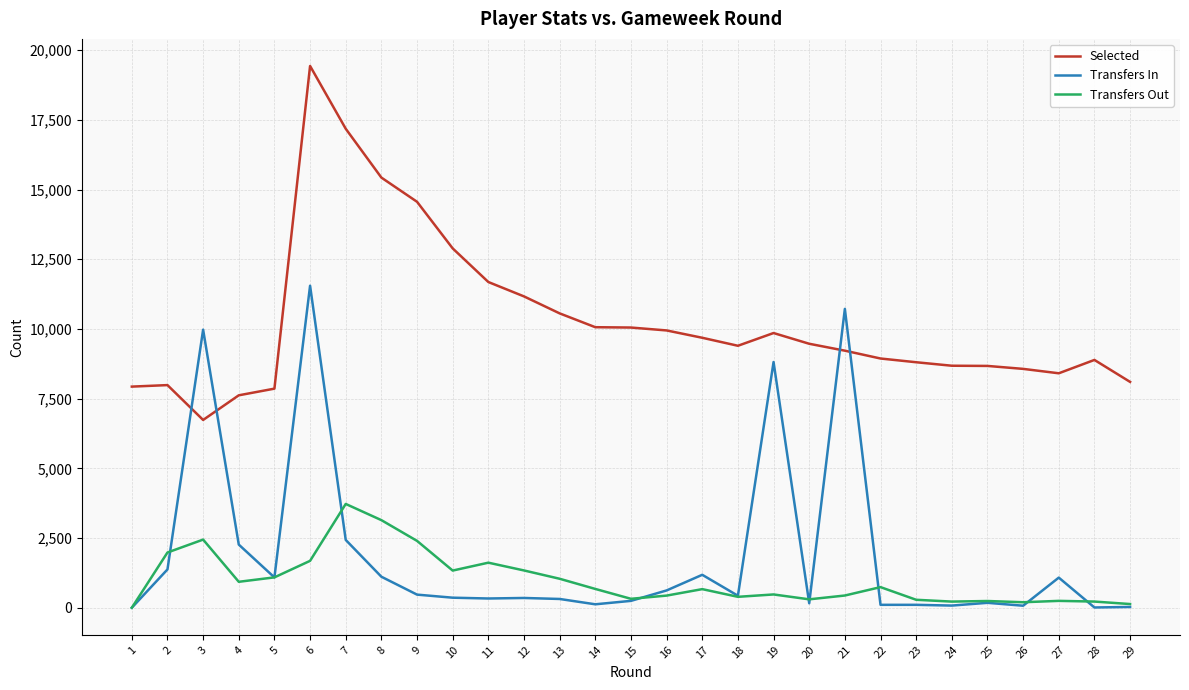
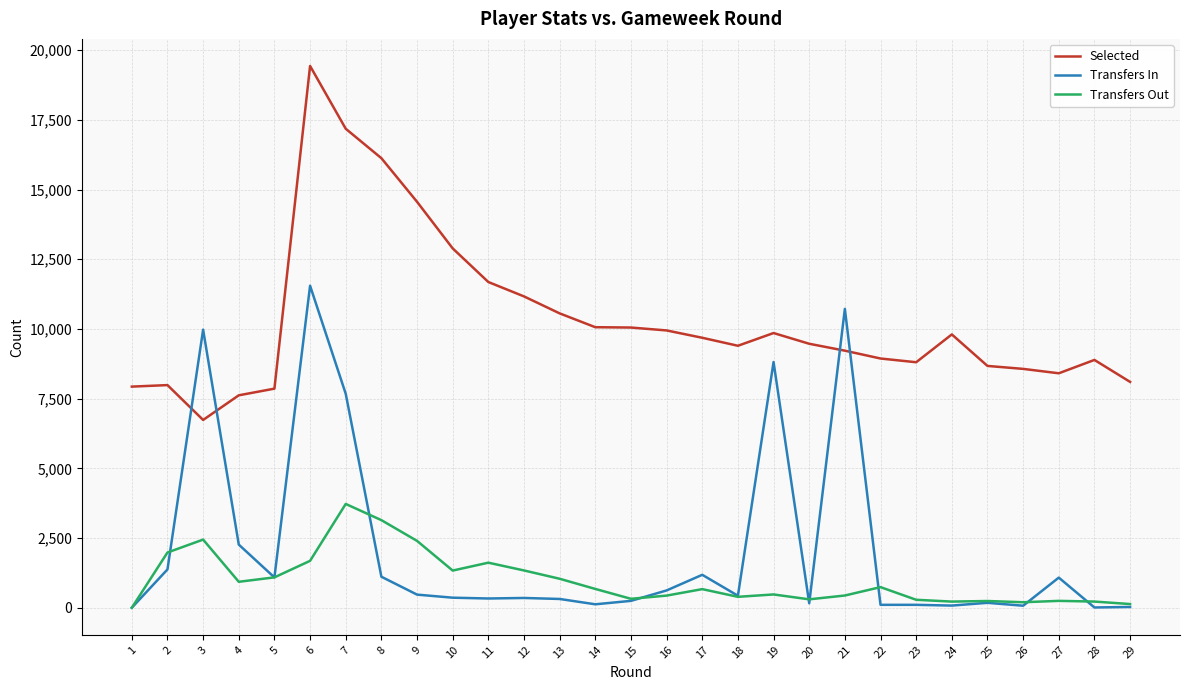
Transfers In, 7: 2,400 -> 7,700
Selected, 8: 15,400 -> 16,100
Selected, 24: 8,700 -> 9,800
